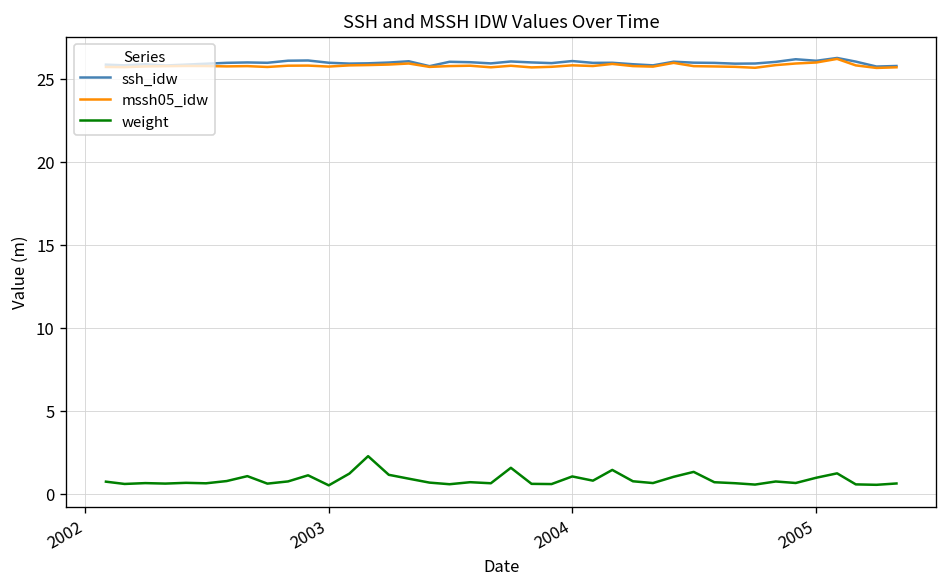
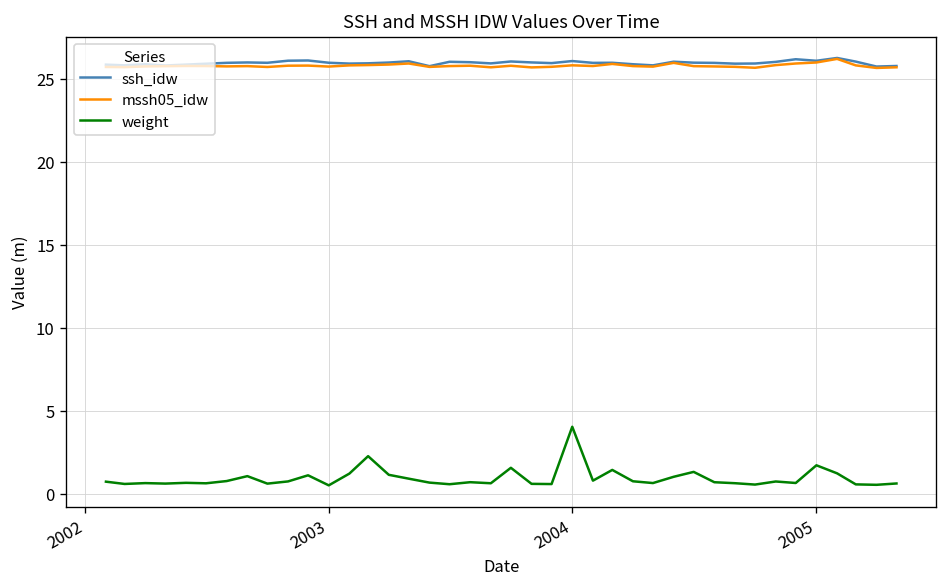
weight, 2004: 1.0 -> 4.0
weight, 2005: 1.0 -> 1.7
